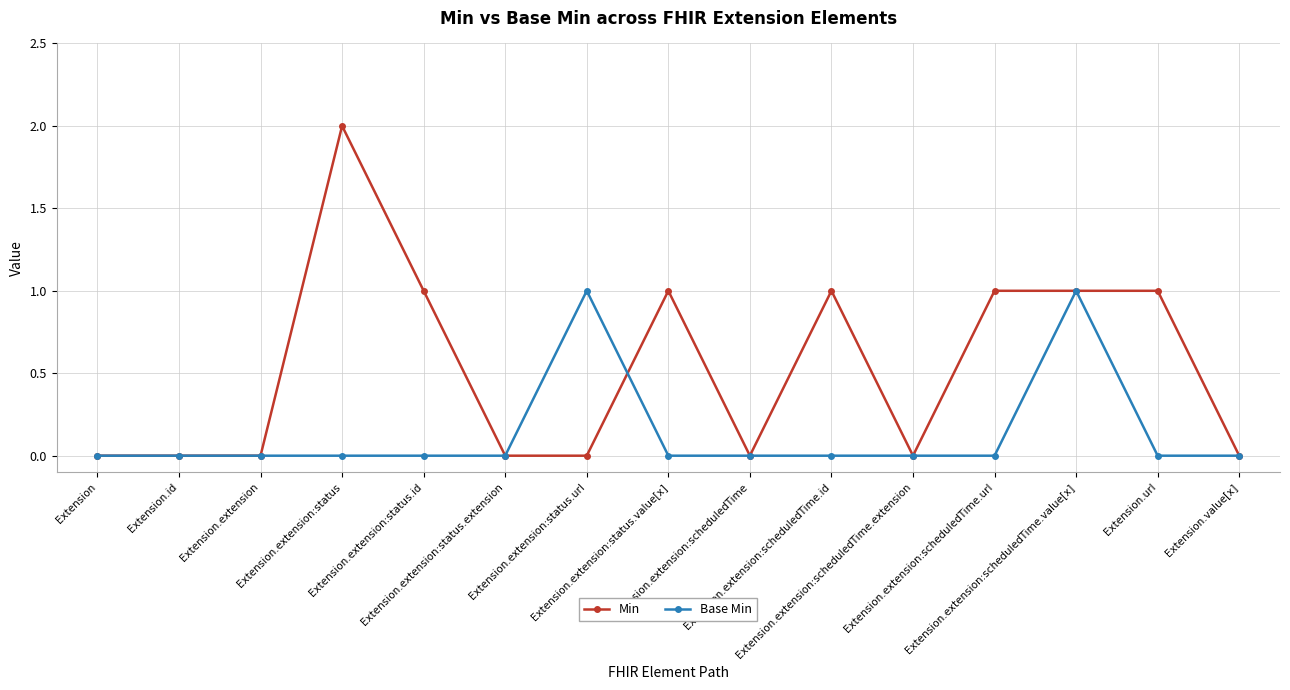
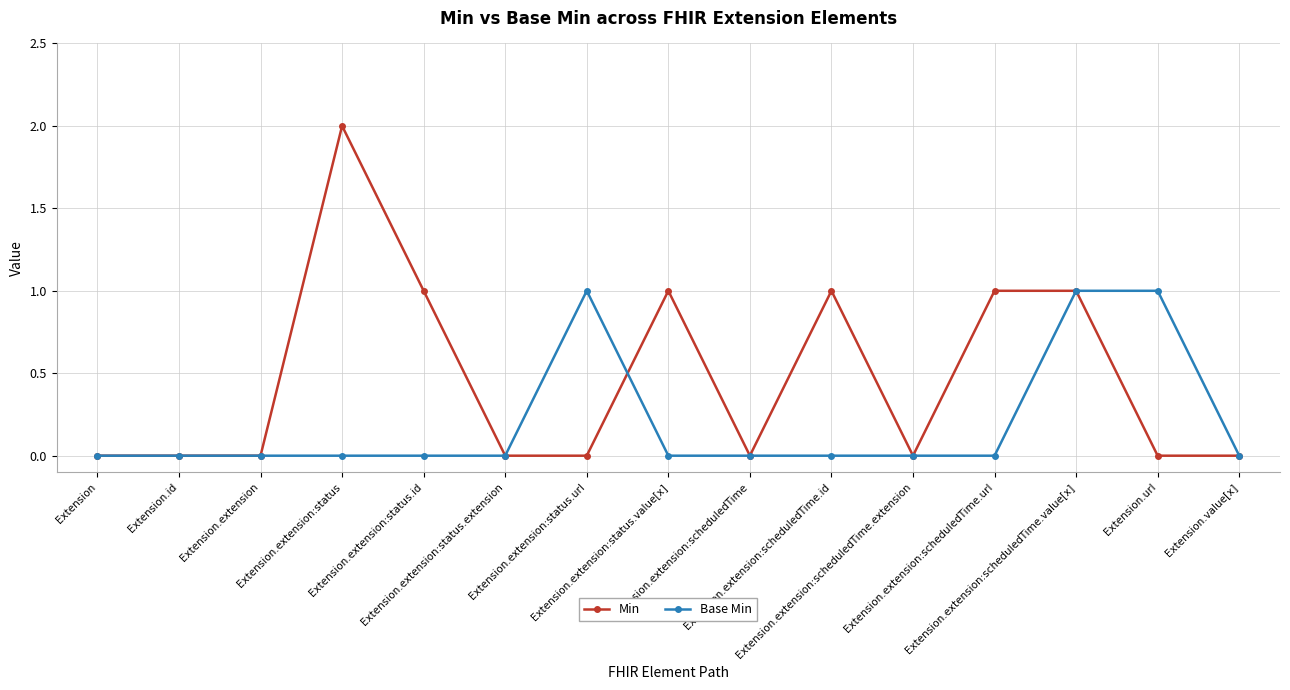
Min, Extension.url: 1 -> 0
Base Min, Extension.url: 0 -> 1
